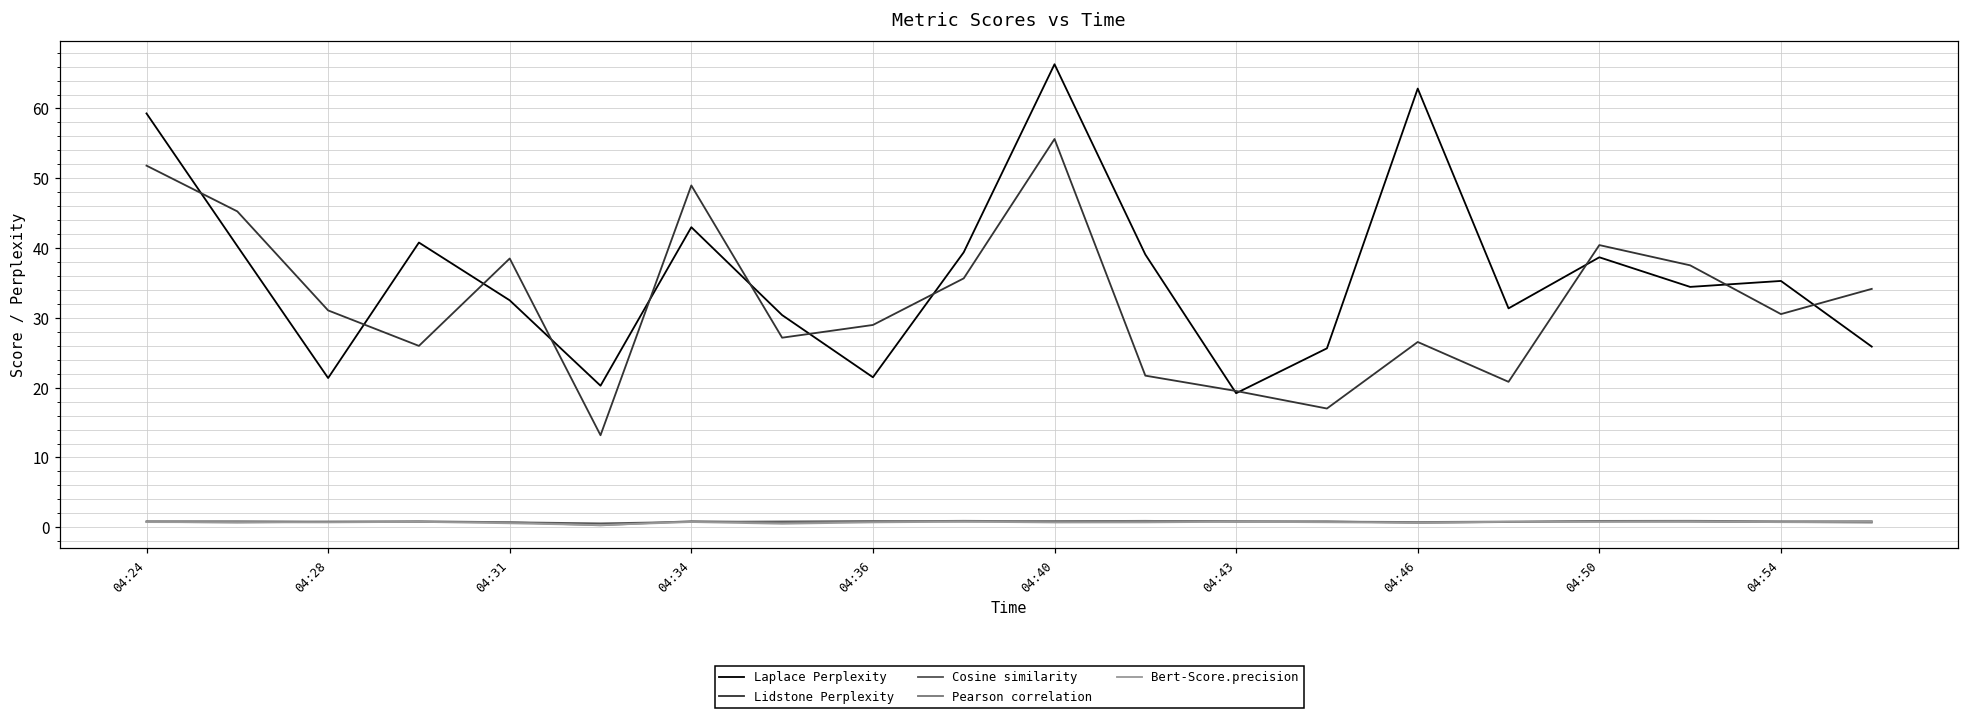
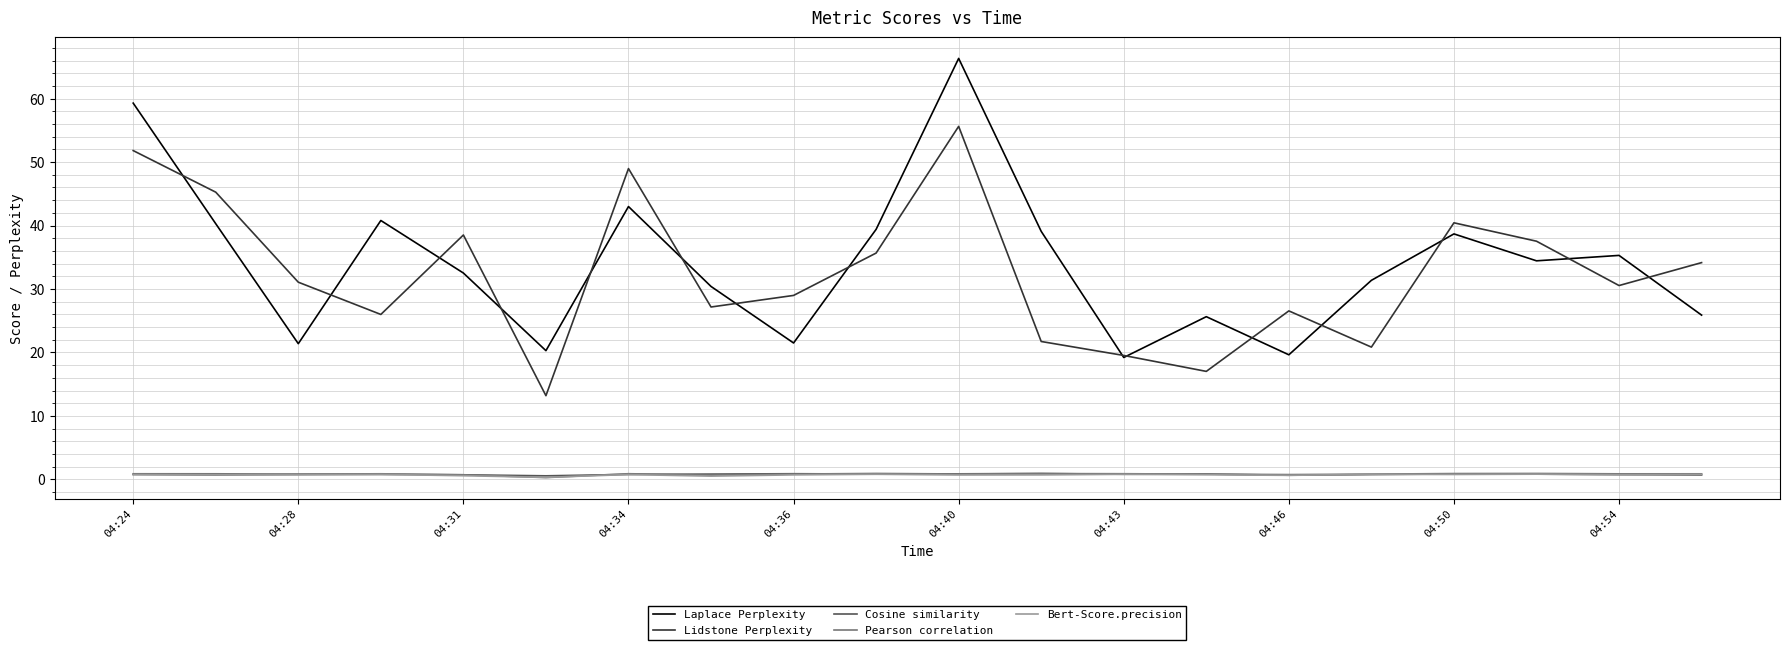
Laplace Perplexity, 04:46: 63 -> 20
